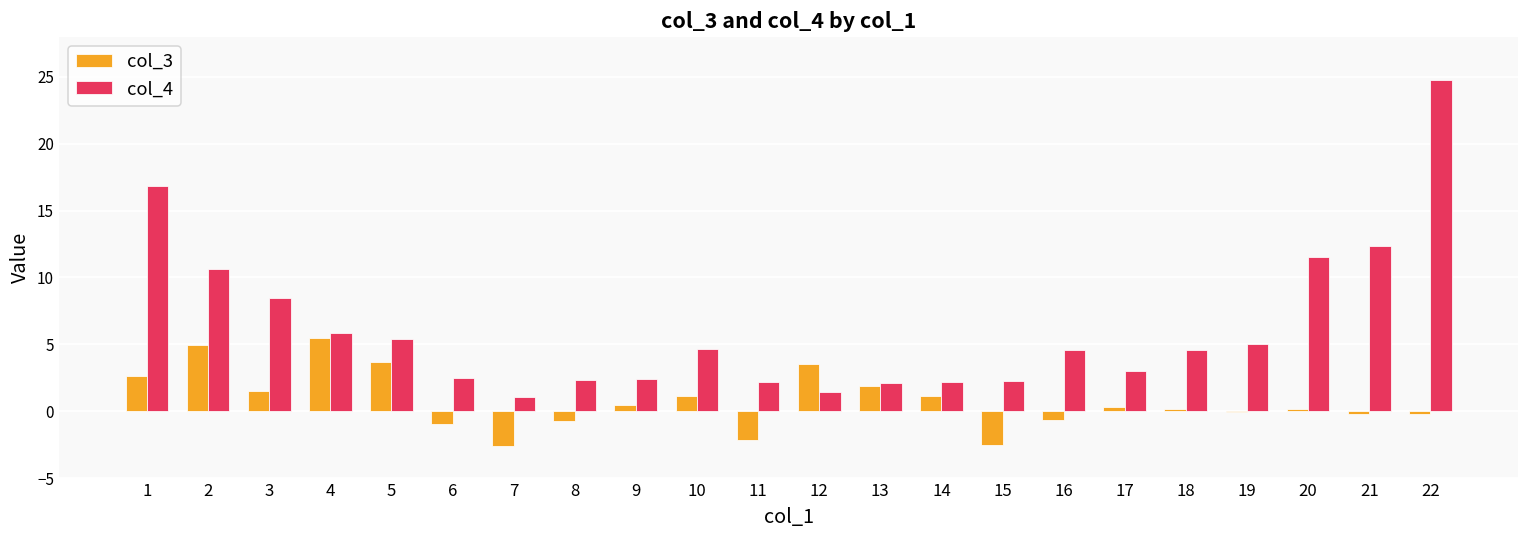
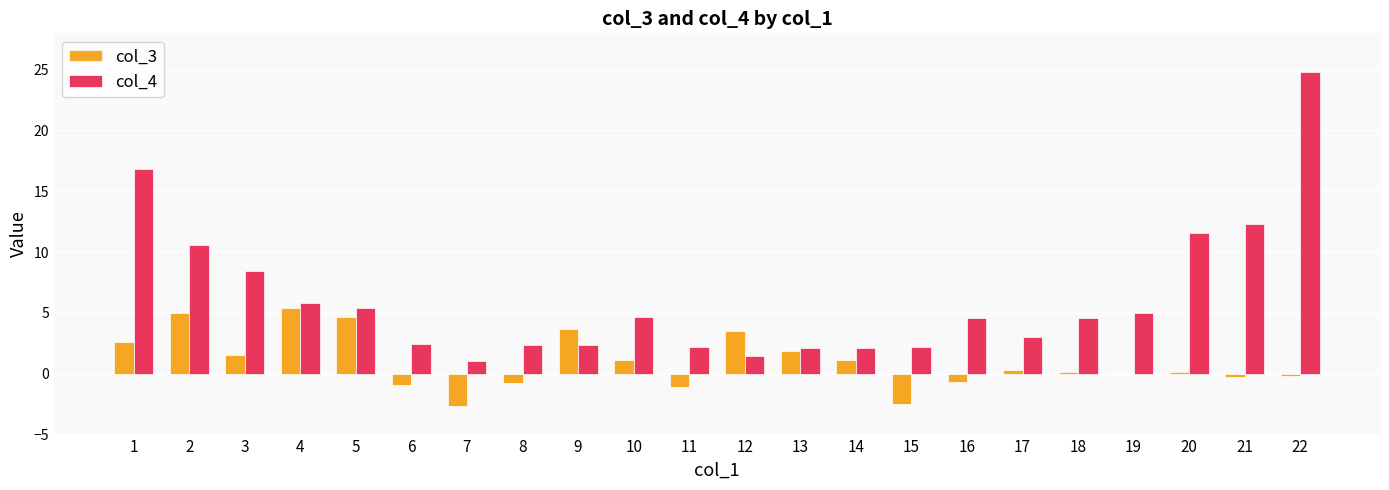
col_3, 5: 3.7 -> 4.7
col_3, 9: 0.4 -> 3.7
col_3, 11: -2.2 -> -1.1
